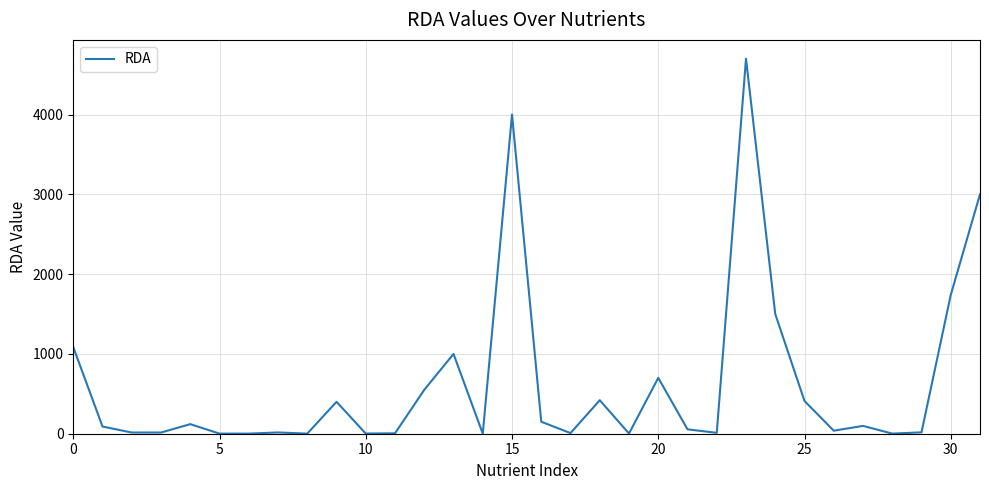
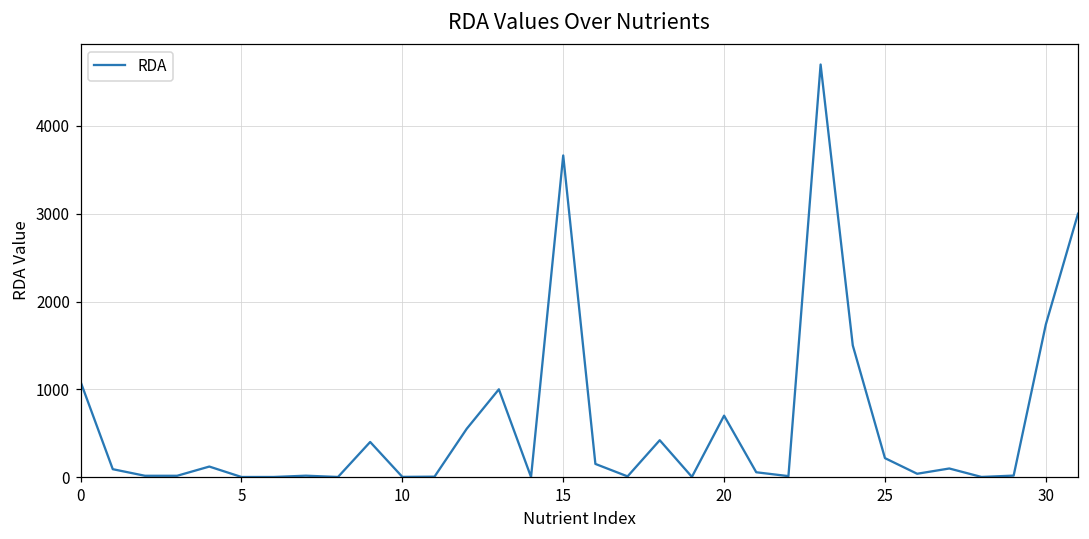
15: 4000 -> 3700
25: 400 -> 200
